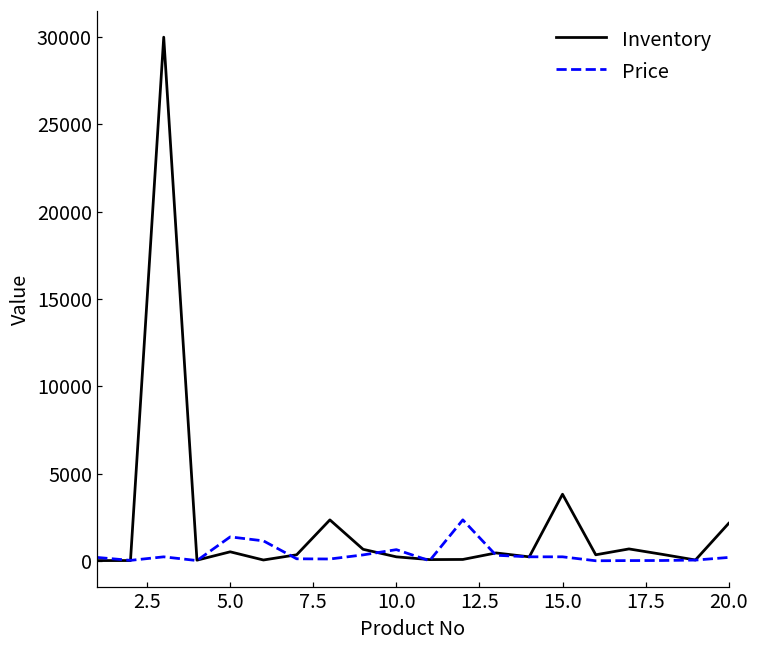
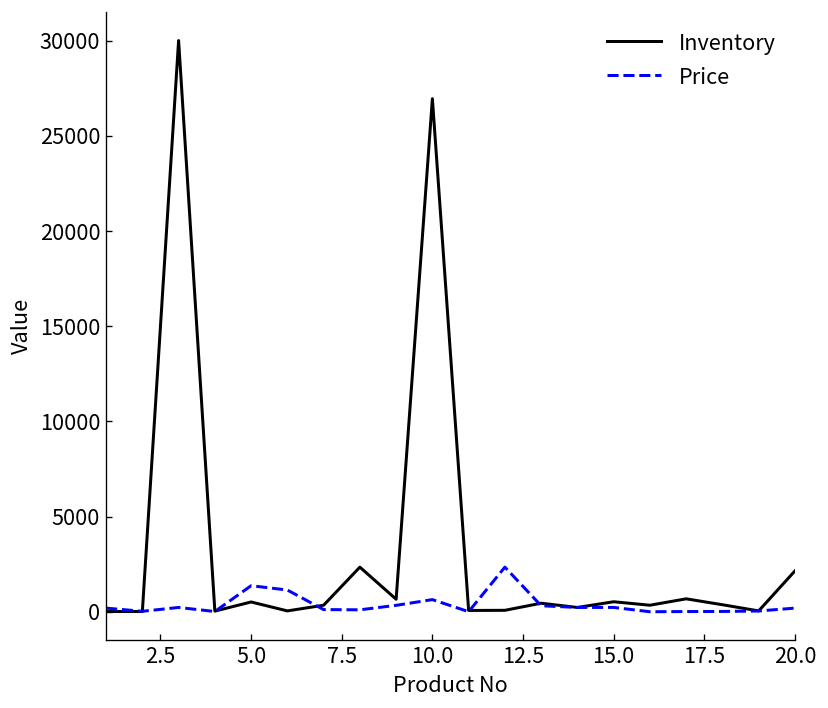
Inventory, 10.0: 200 -> 26900
Inventory, 15.0: 3800 -> 500
